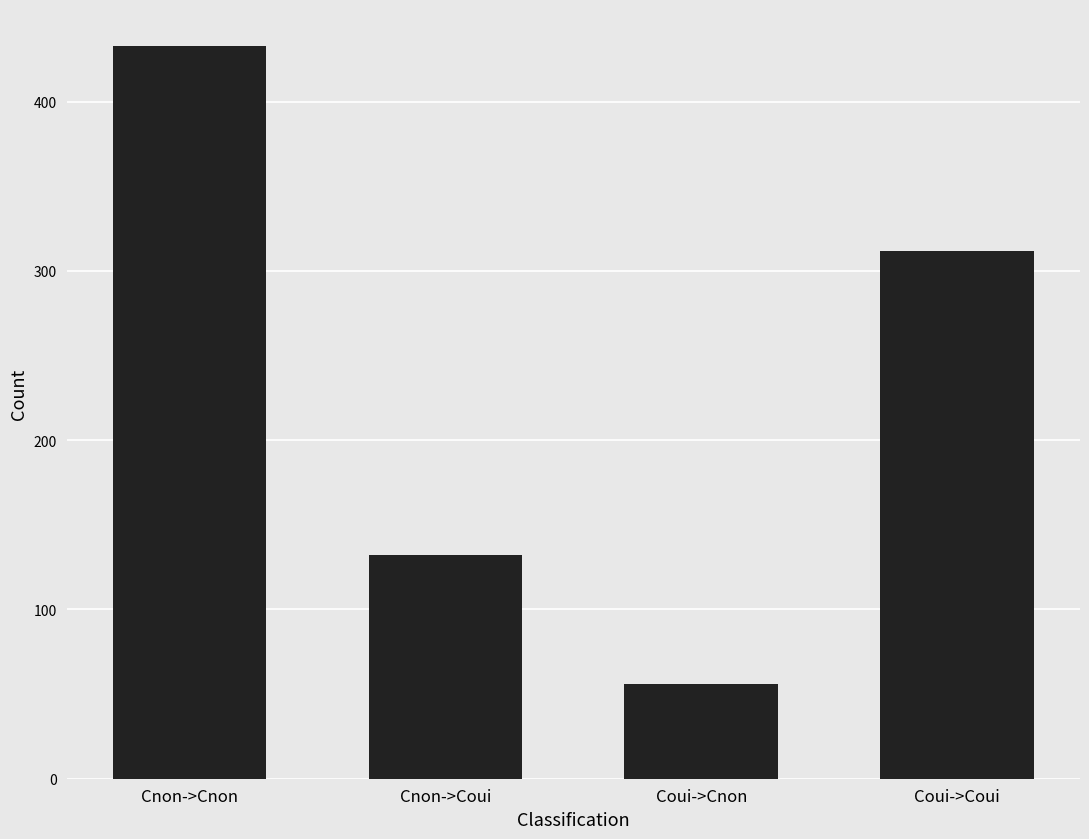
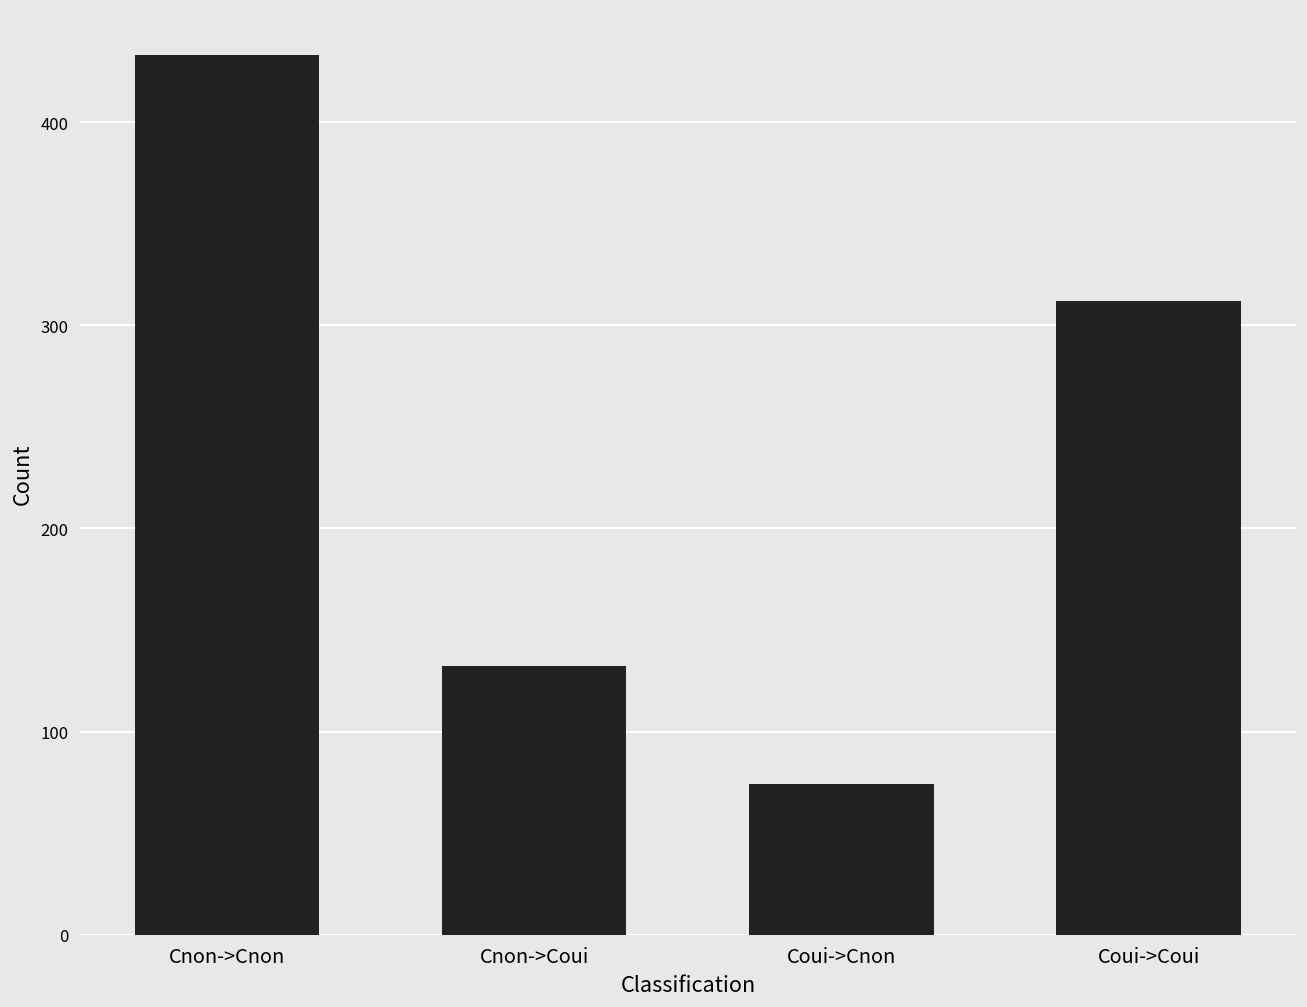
Coui->Cnon: 56 -> 74
